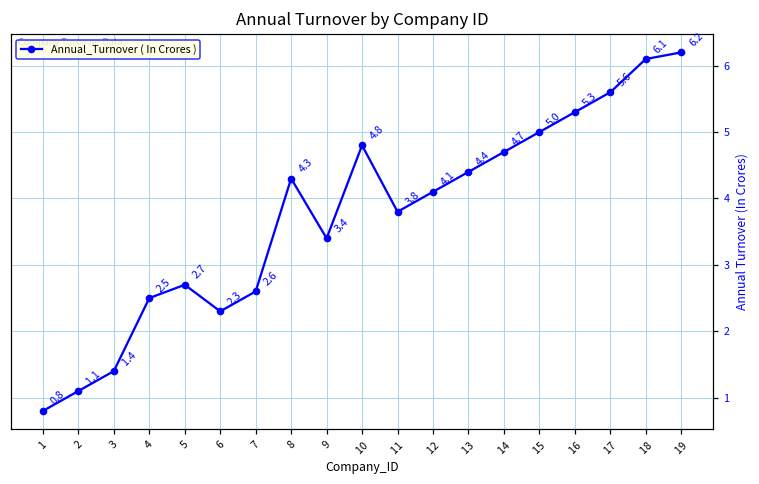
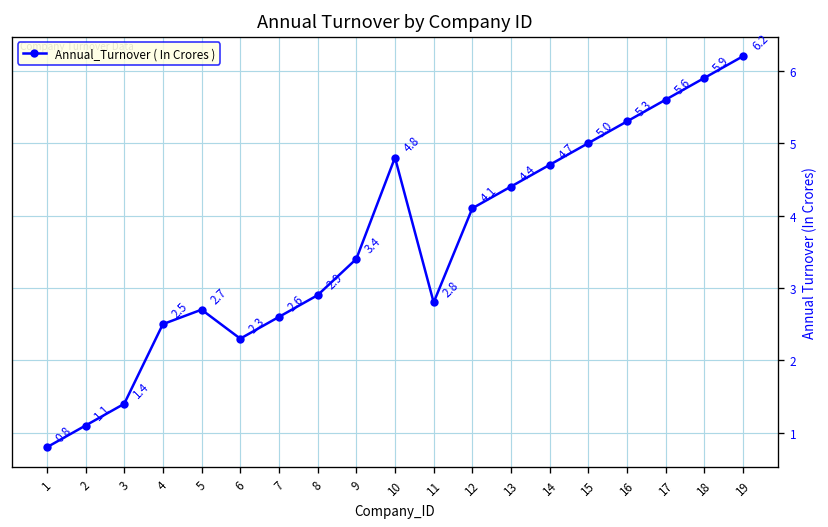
8: 4.3 -> 2.9
11: 3.8 -> 2.8
18: 6.1 -> 5.9
